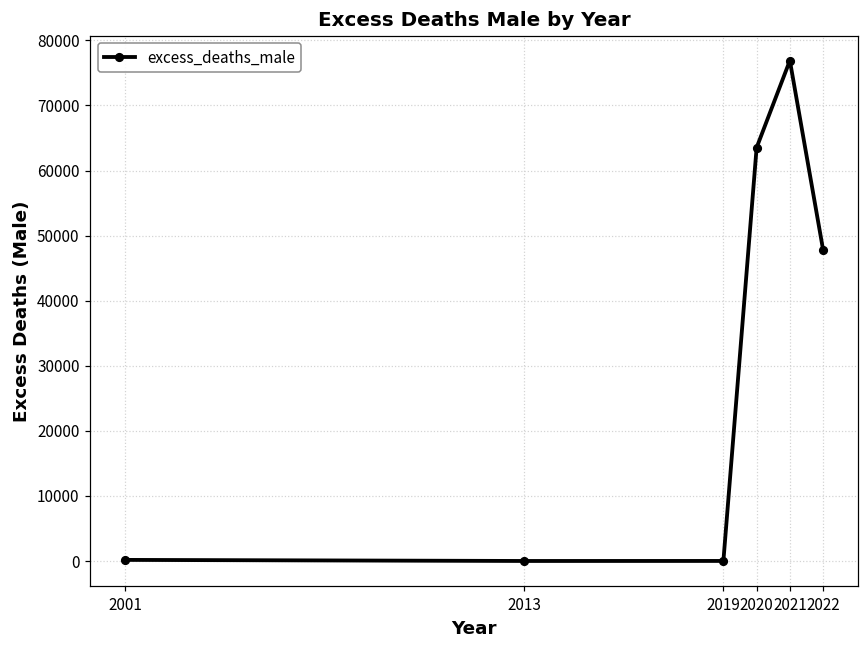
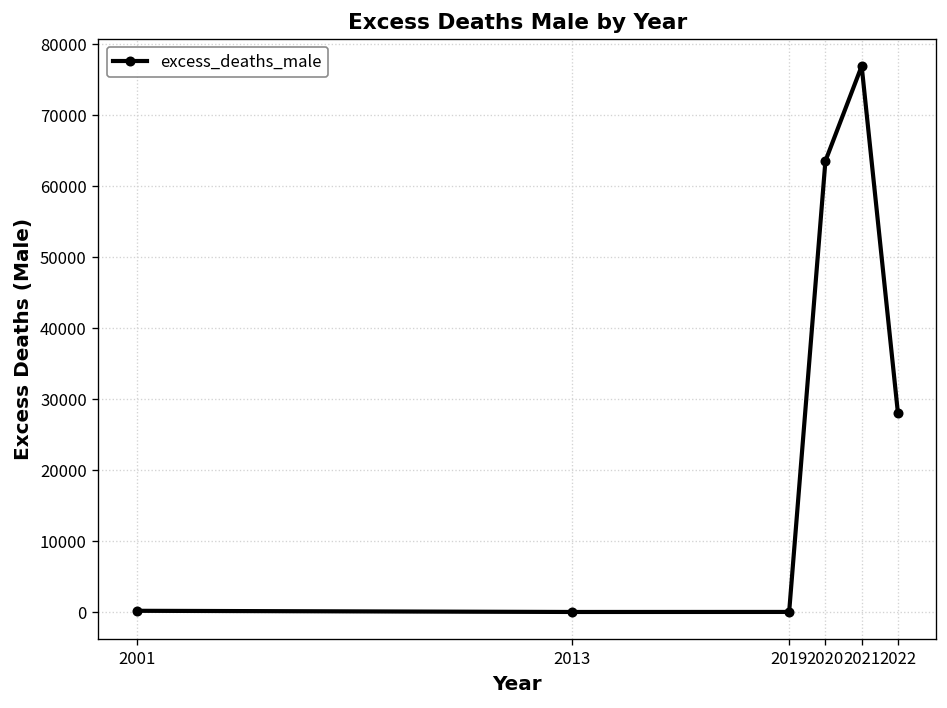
2022: 48000 -> 28000
